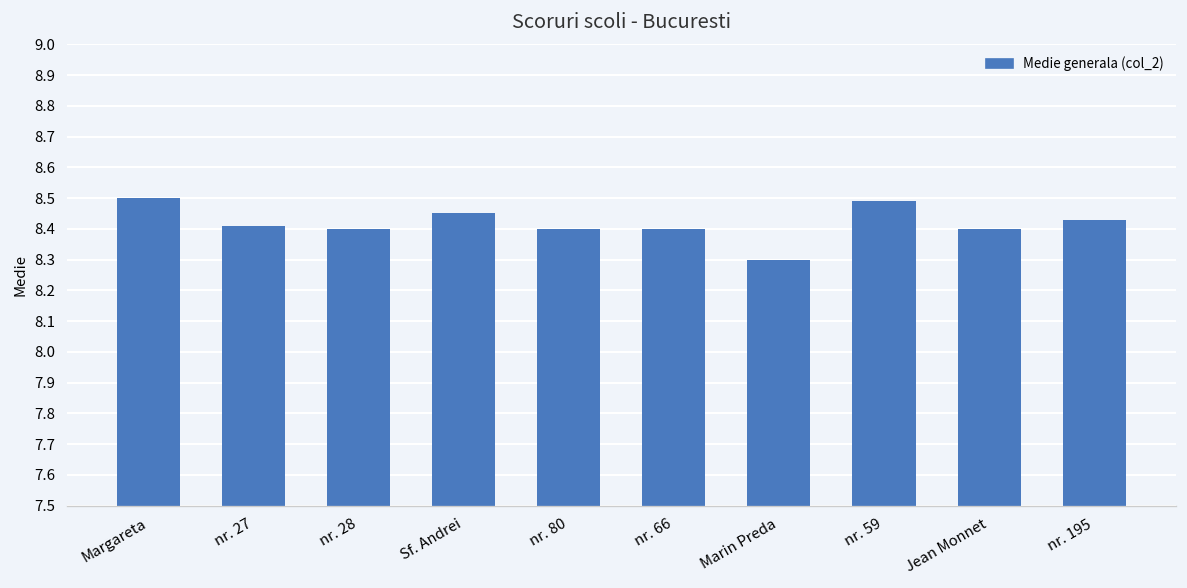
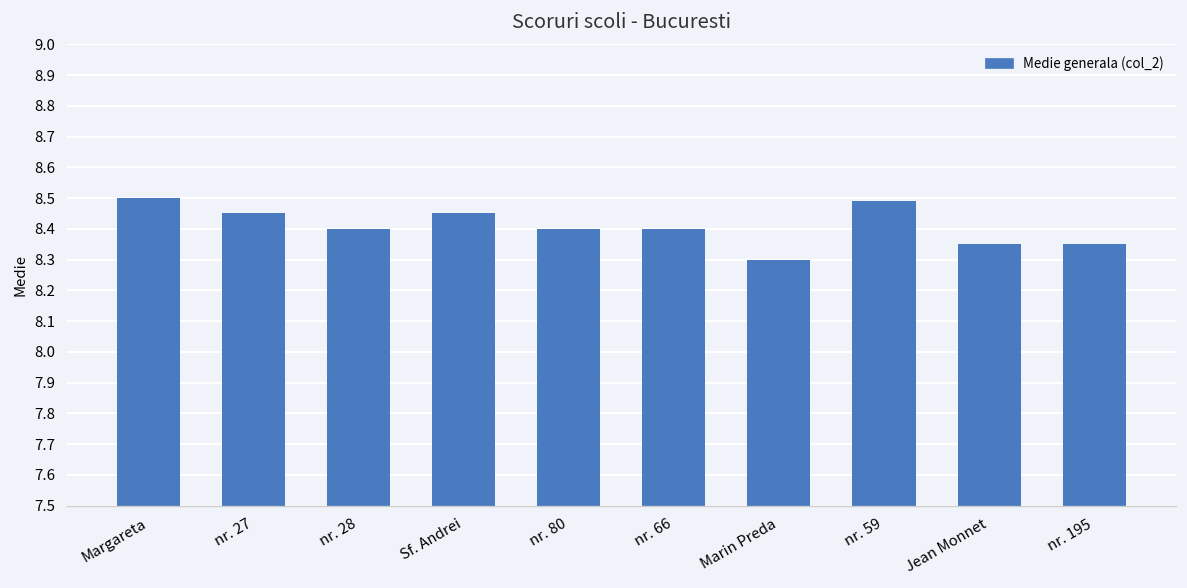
nr. 27: 8.41 -> 8.45
Jean Monnet: 8.40 -> 8.35
nr. 195: 8.43 -> 8.35
